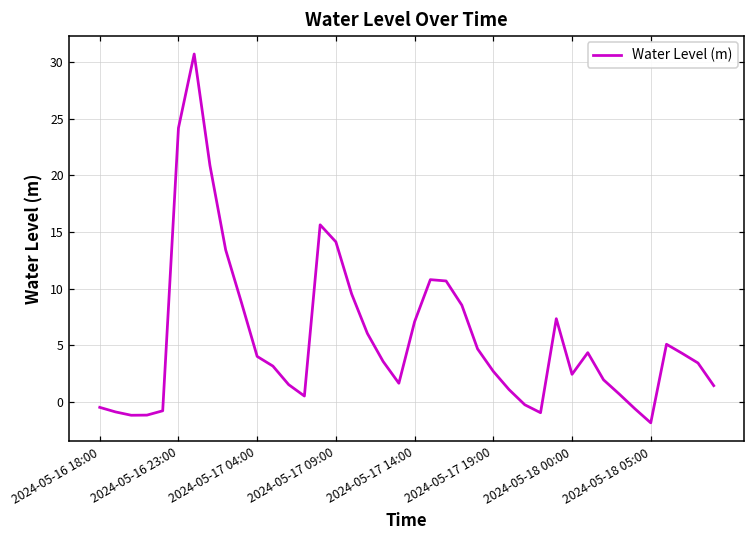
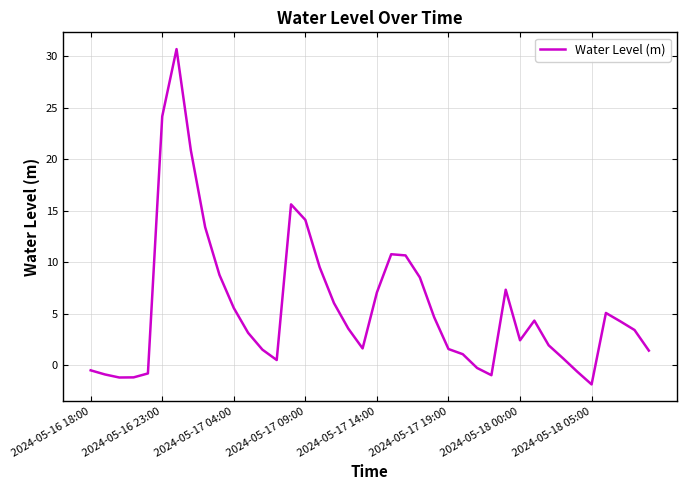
2024-05-17 04:00: 4.0 -> 5.6
2024-05-17 19:00: 2.7 -> 1.6
